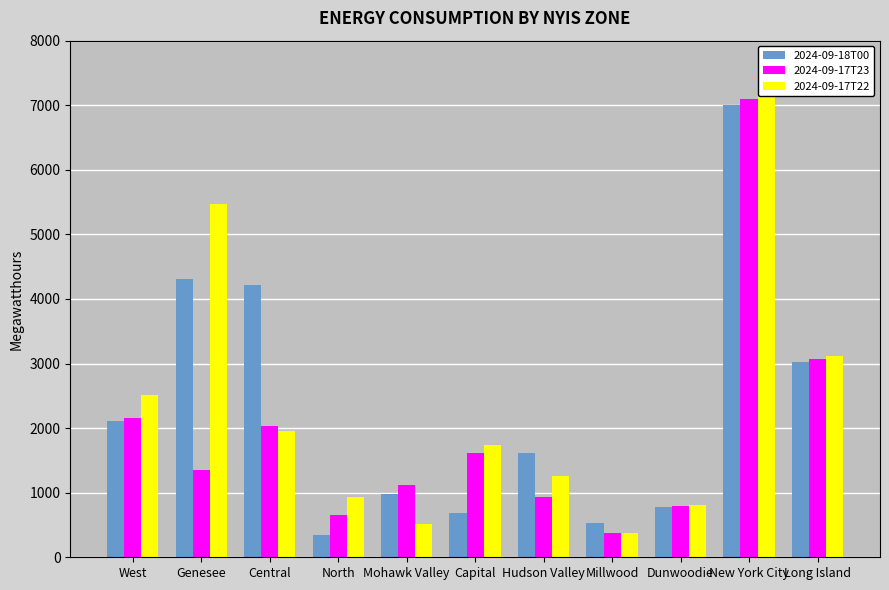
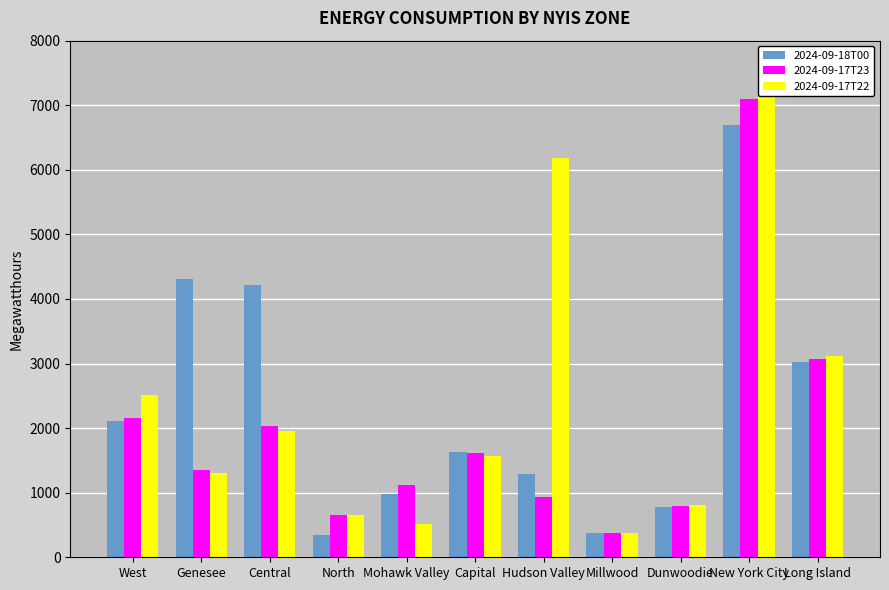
2024-09-17T22, Genesee: 5500 -> 1300
2024-09-17T22, North: 900 -> 700
2024-09-18T00, Capital: 700 -> 1600
2024-09-17T22, Capital: 1700 -> 1600
2024-09-18T00, Hudson Valley: 1600 -> 1300
2024-09-17T22, Hudson Valley: 1300 -> 6200
2024-09-18T00, Millwood: 500 -> 400
2024-09-18T00, New York City: 7000 -> 6700
